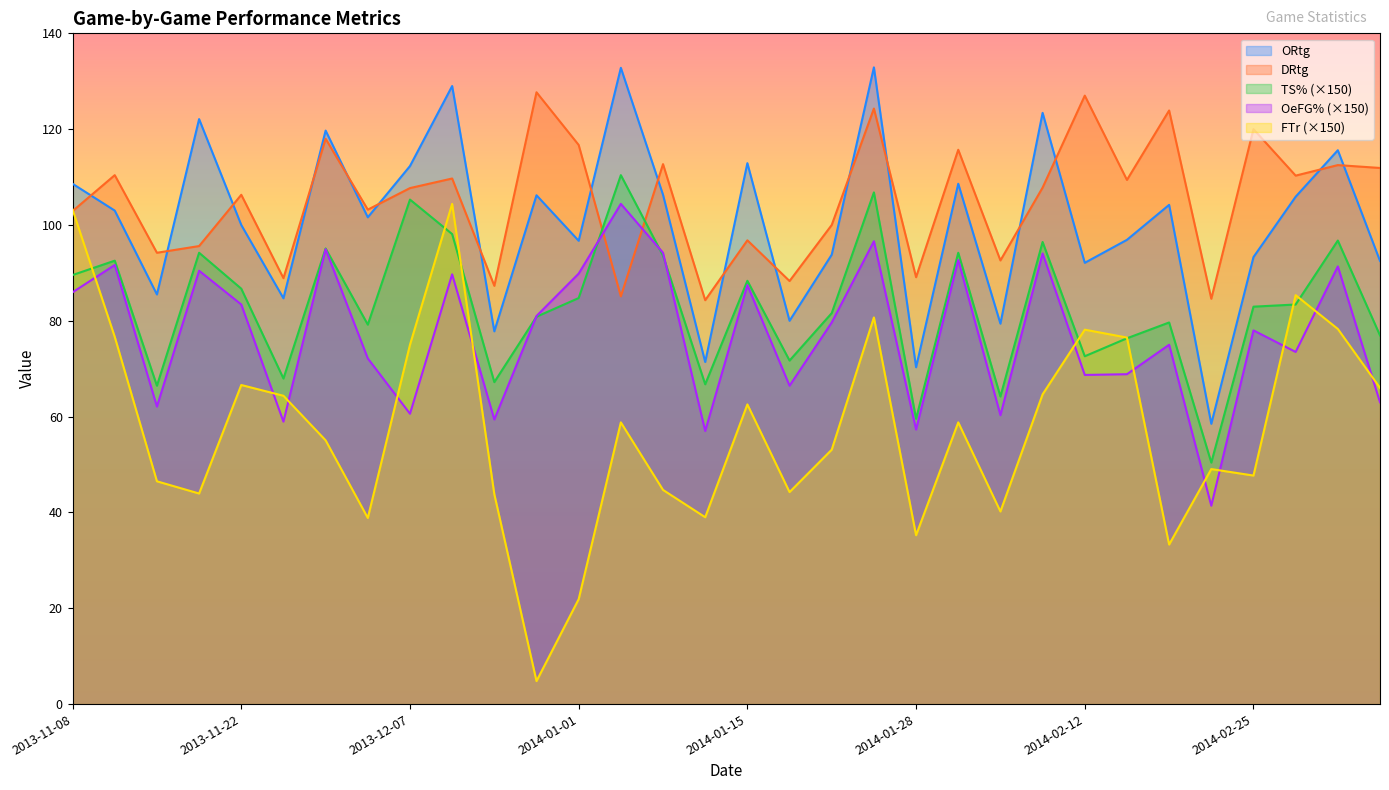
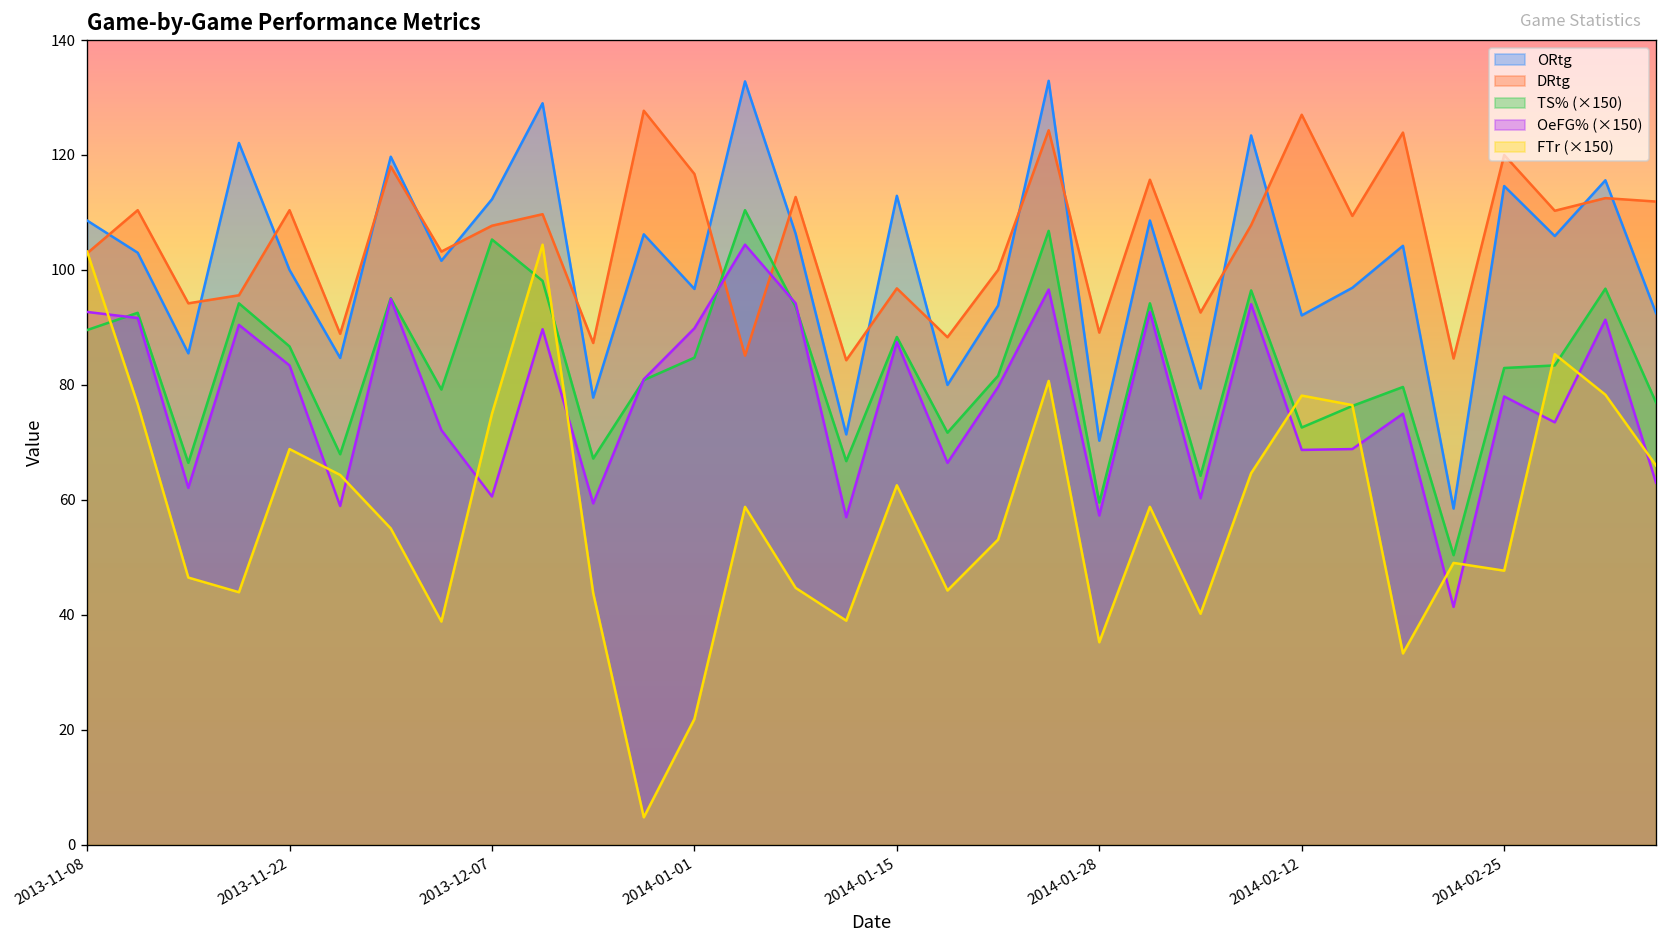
OeFG% (×150), 2013-11-08: 86 -> 93
DRtg, 2013-11-22: 106 -> 110
FTr (×150), 2013-11-22: 67 -> 69
ORtg, 2014-02-25: 93 -> 115
